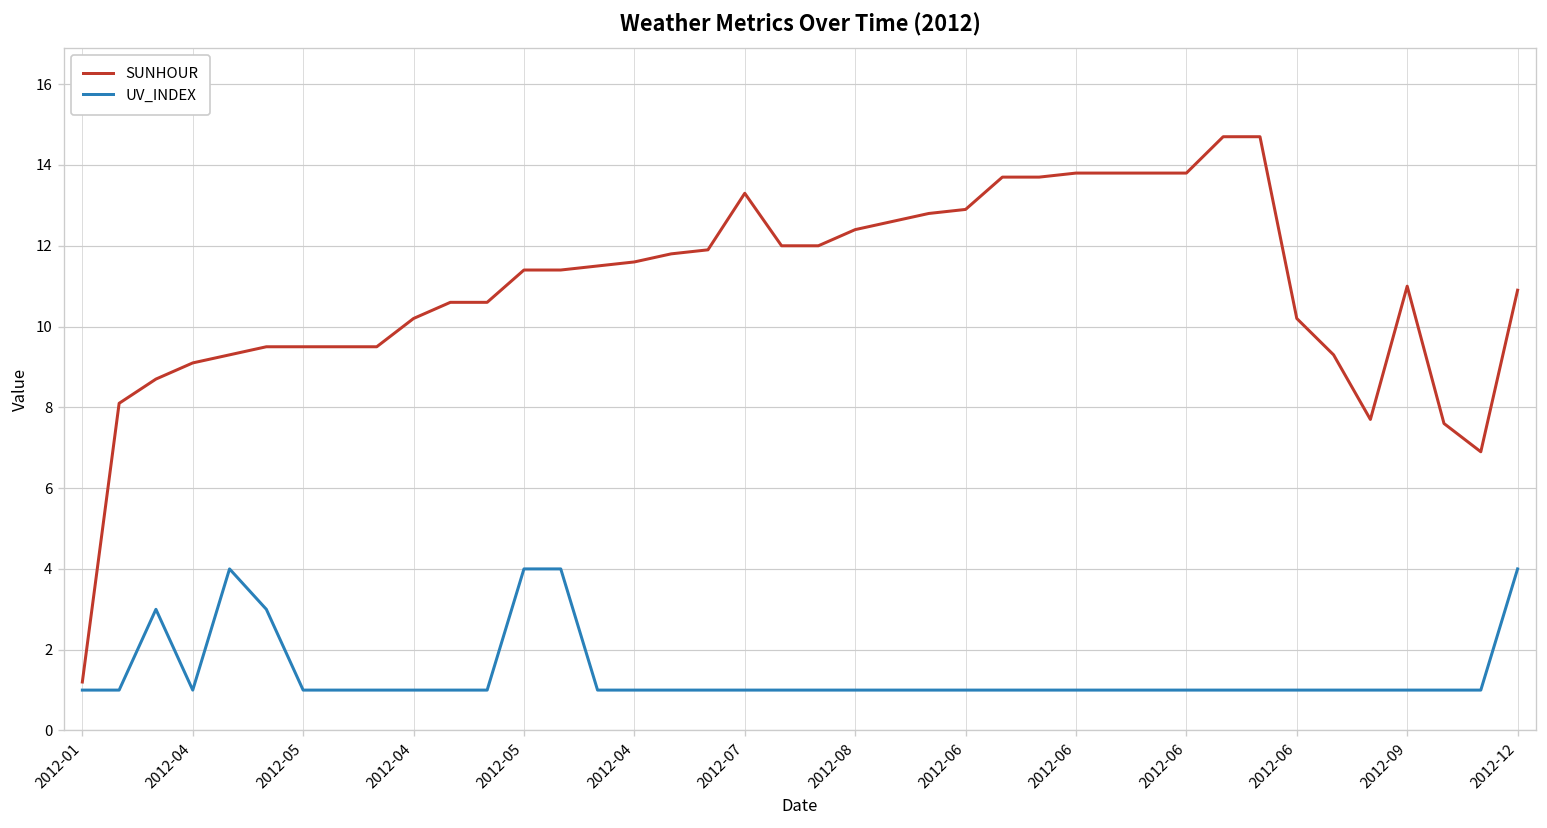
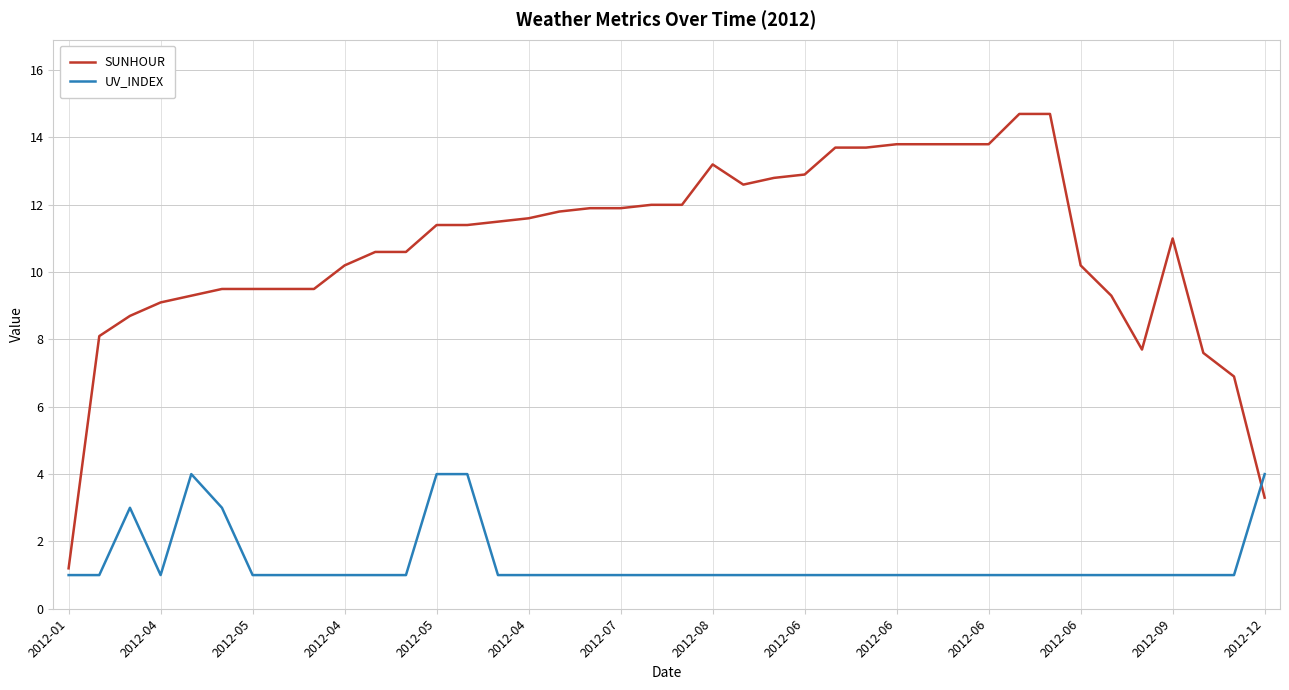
SUNHOUR, 2012-07: 13.3 -> 11.9
SUNHOUR, 2012-08: 12.4 -> 13.2
SUNHOUR, 2012-12: 10.9 -> 3.3
